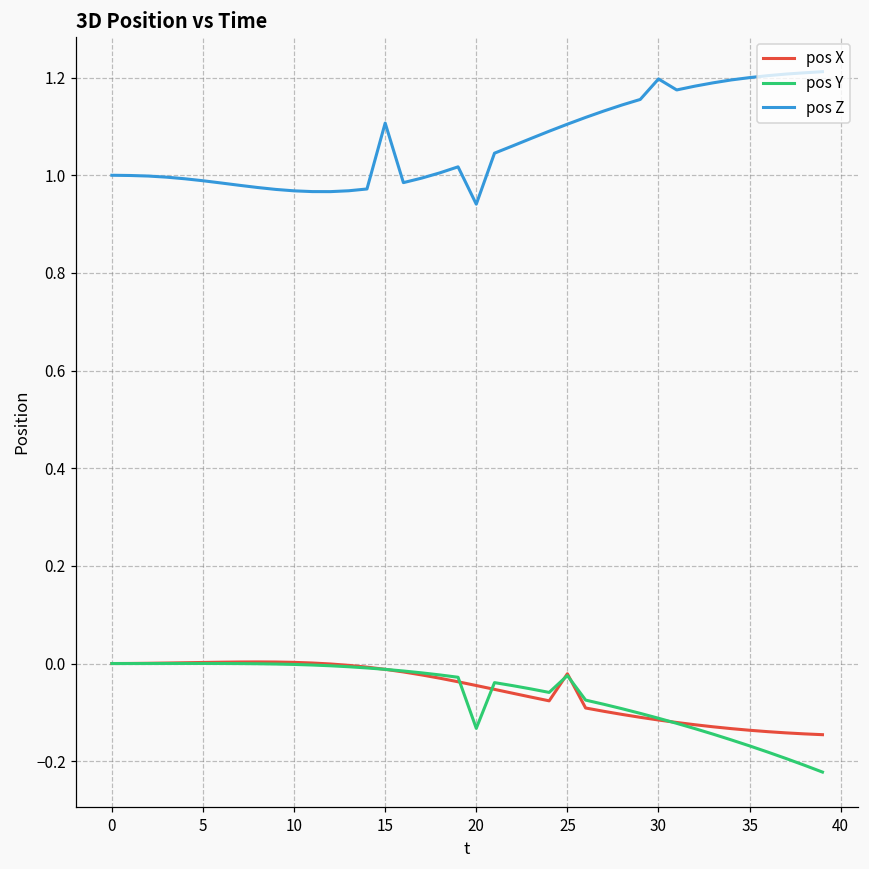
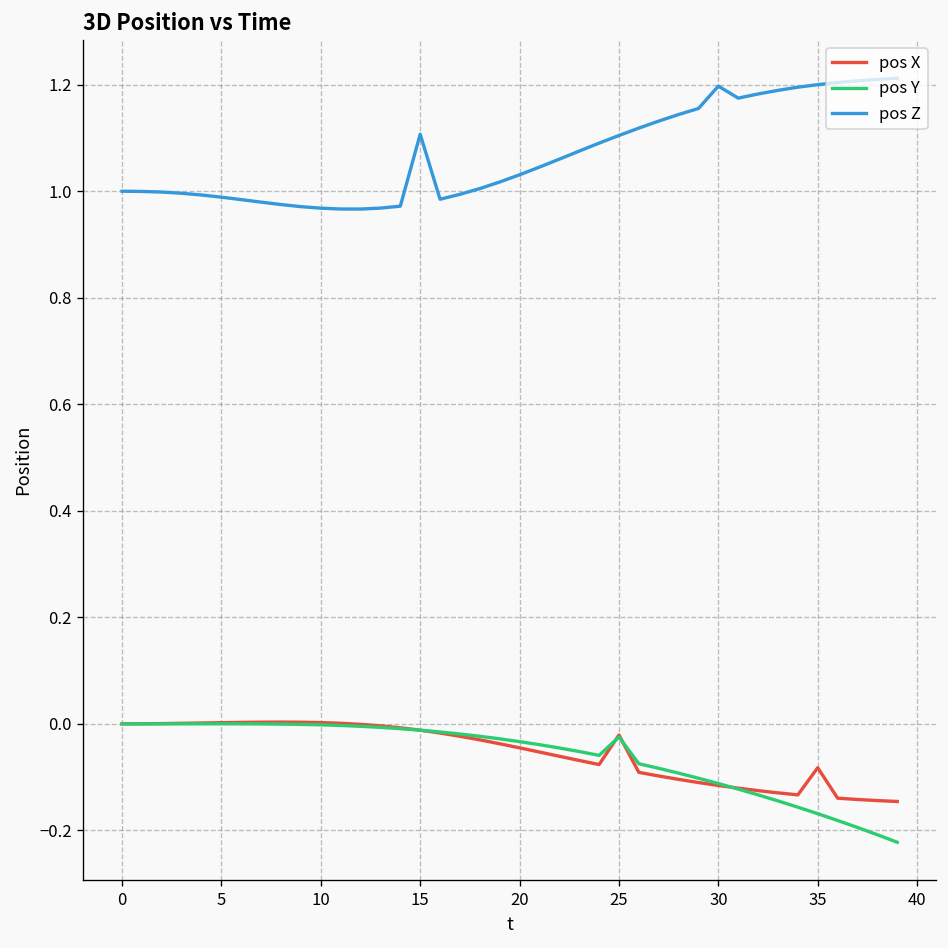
pos Y, 20: -0.13 -> -0.03
pos Z, 20: 0.94 -> 1.03
pos X, 35: -0.14 -> -0.08
